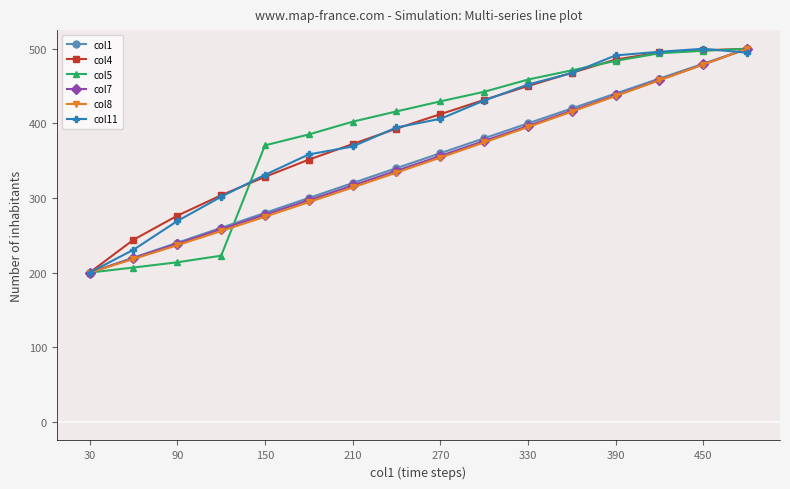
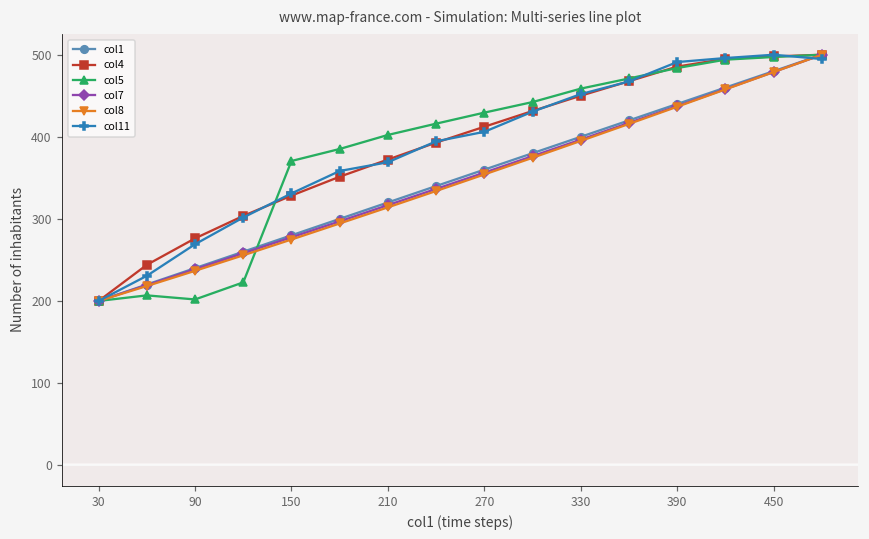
col5, 90: 210 -> 200
